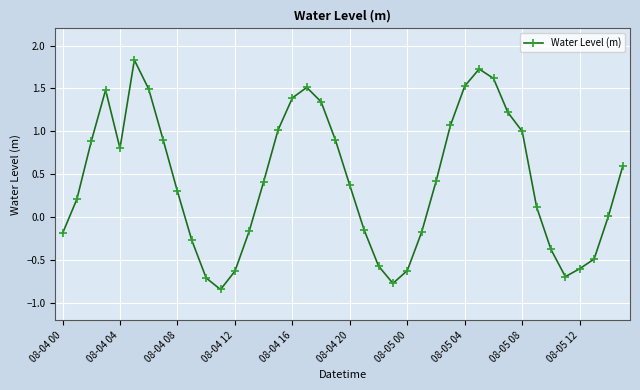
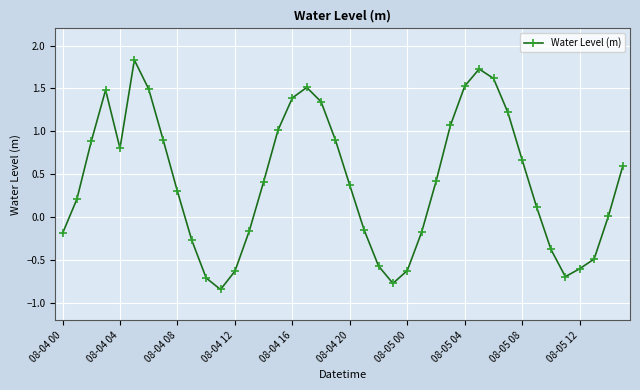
08-05 08: 1.0 -> 0.7
